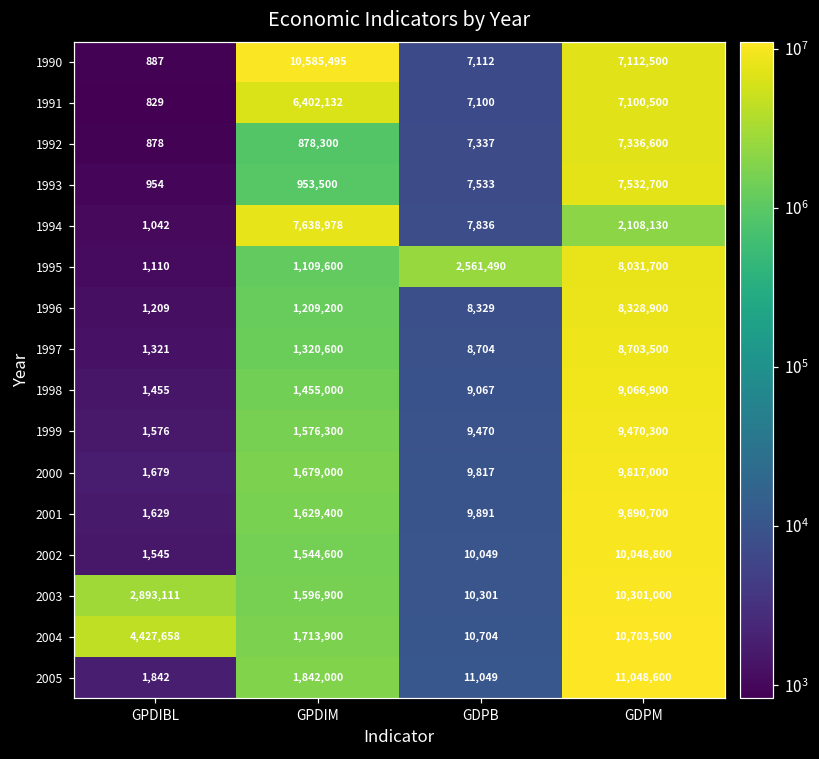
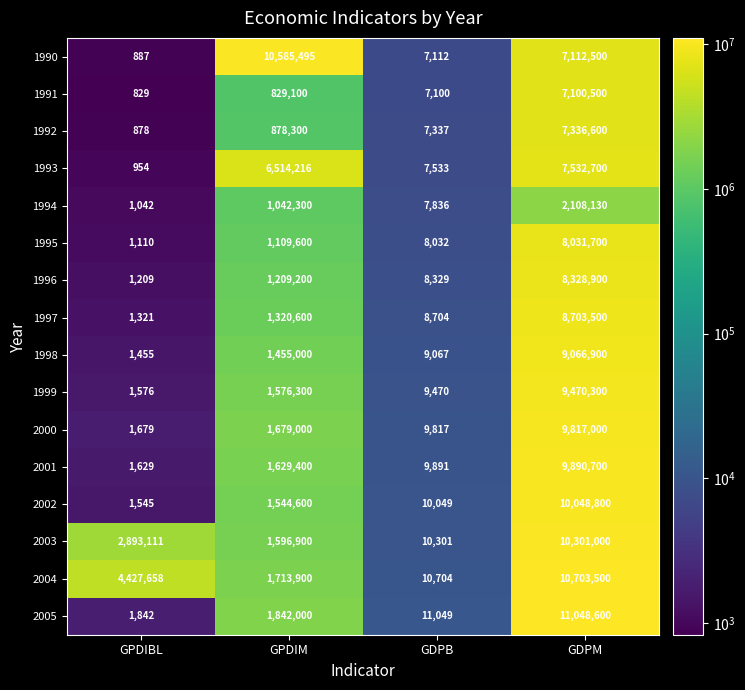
1991, GPDIM: 6,402,132 -> 829,100
1993, GPDIM: 953,500 -> 6,514,216
1994, GPDIM: 7,638,978 -> 1,042,300
1995, GDPB: 2,561,490 -> 8,032
